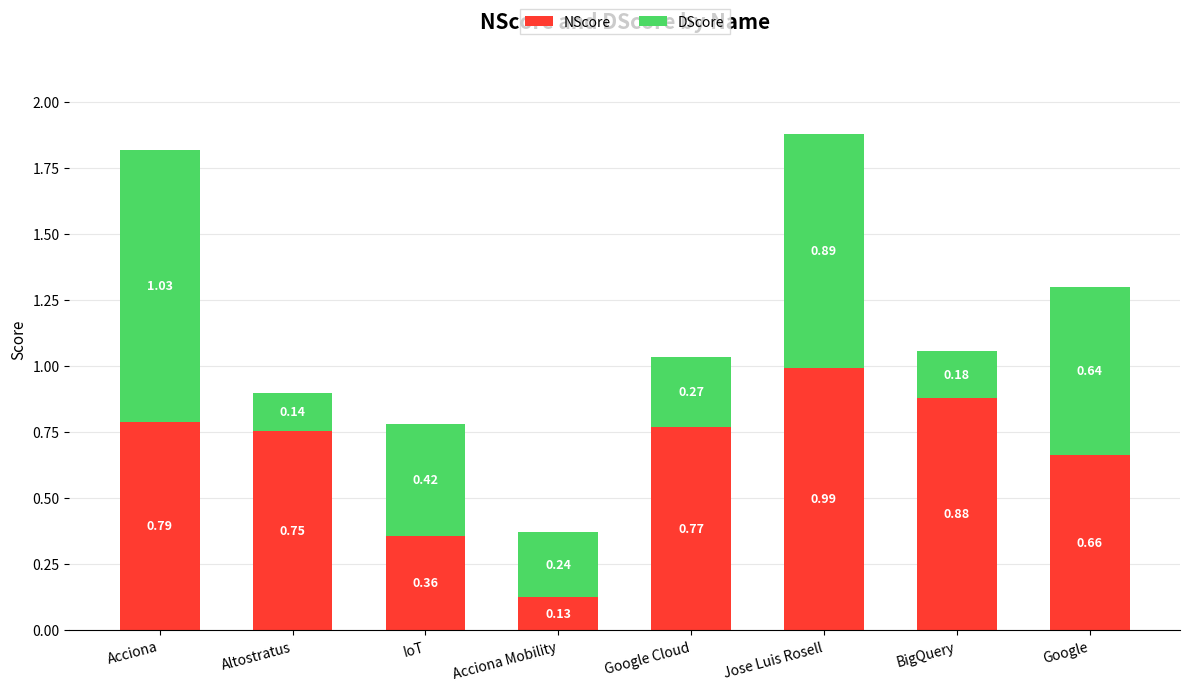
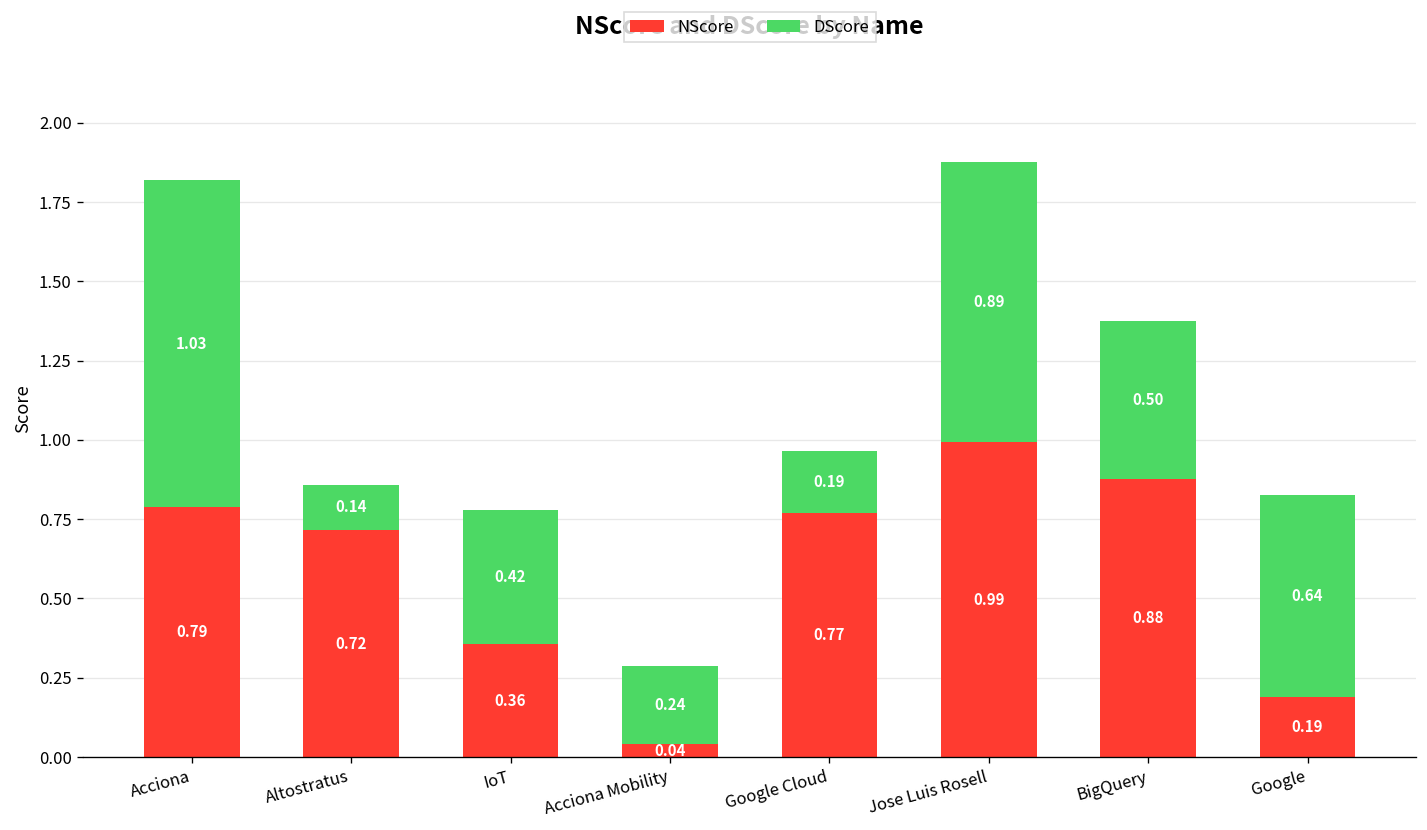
NScore, Altostratus: 0.75 -> 0.72
NScore, Acciona Mobility: 0.13 -> 0.04
DScore, Google Cloud: 0.27 -> 0.19
DScore, BigQuery: 0.18 -> 0.50
NScore, Google: 0.66 -> 0.19
